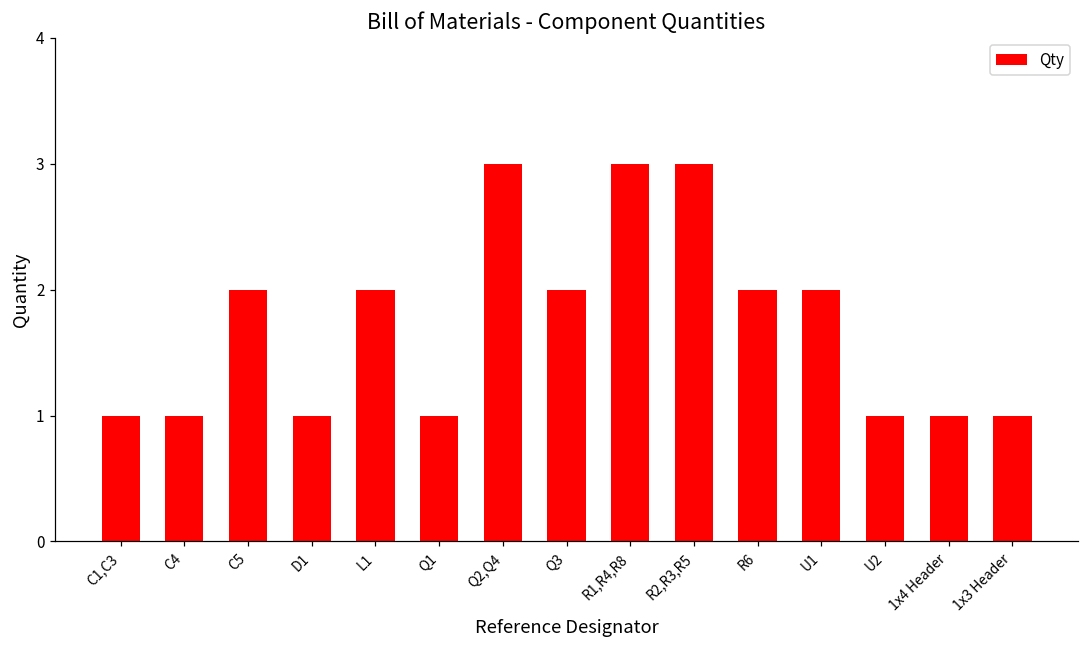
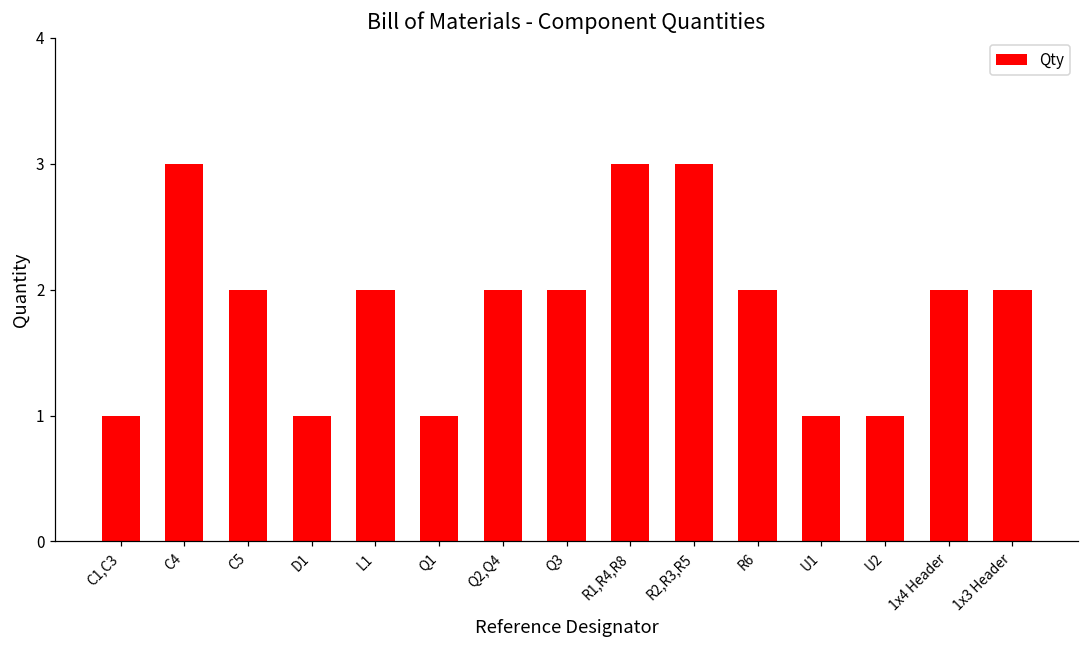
C4: 1 -> 3
Q2,Q4: 3 -> 2
U1: 2 -> 1
1x4 Header: 1 -> 2
1x3 Header: 1 -> 2
